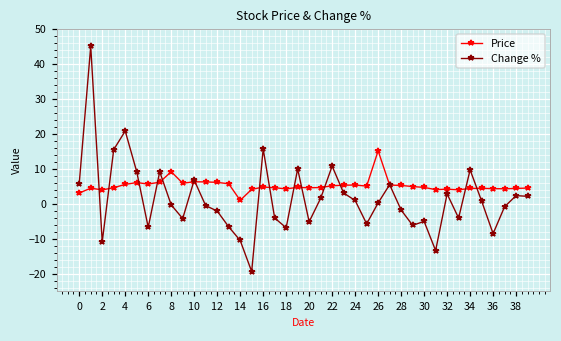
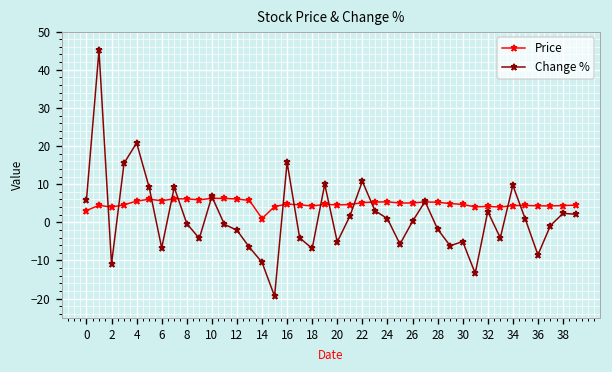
Price, 8: 9 -> 6
Price, 26: 15 -> 5
